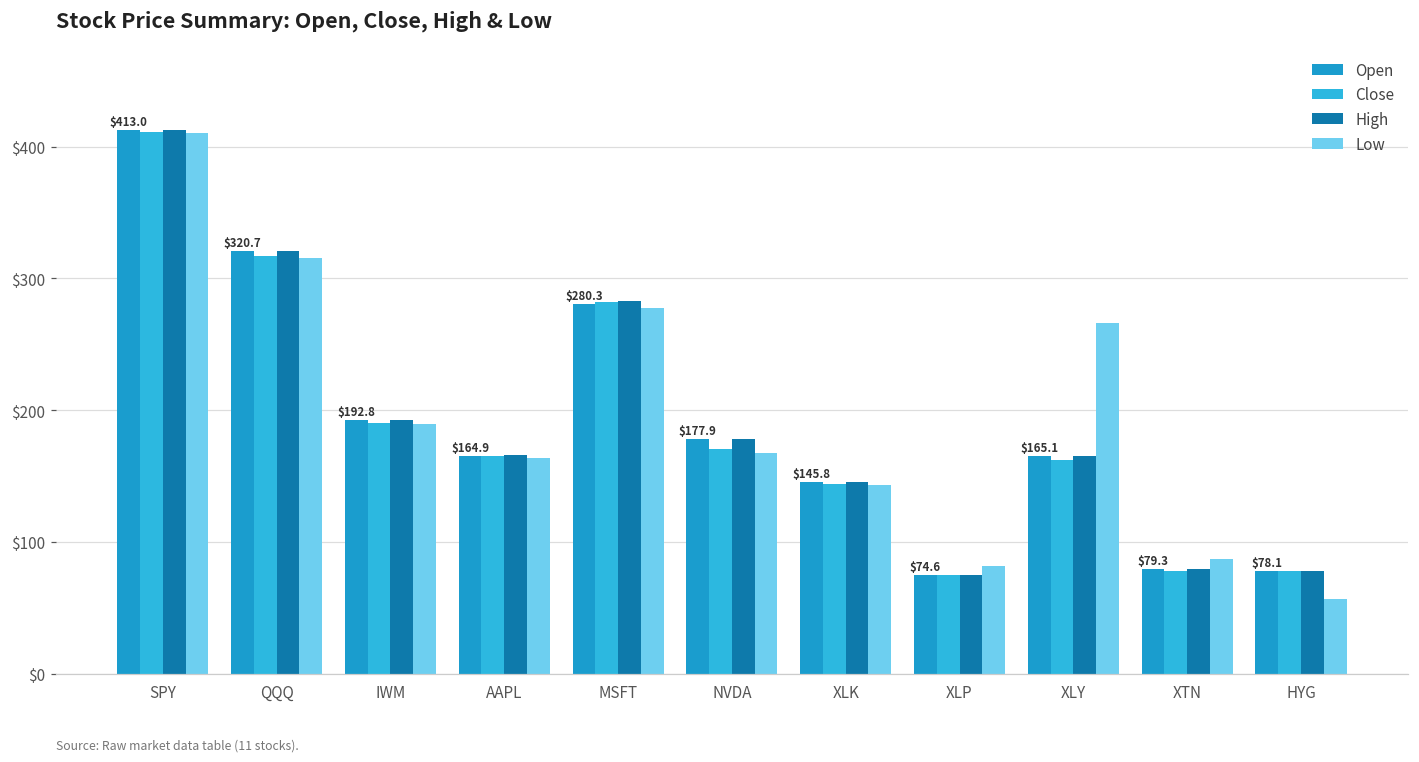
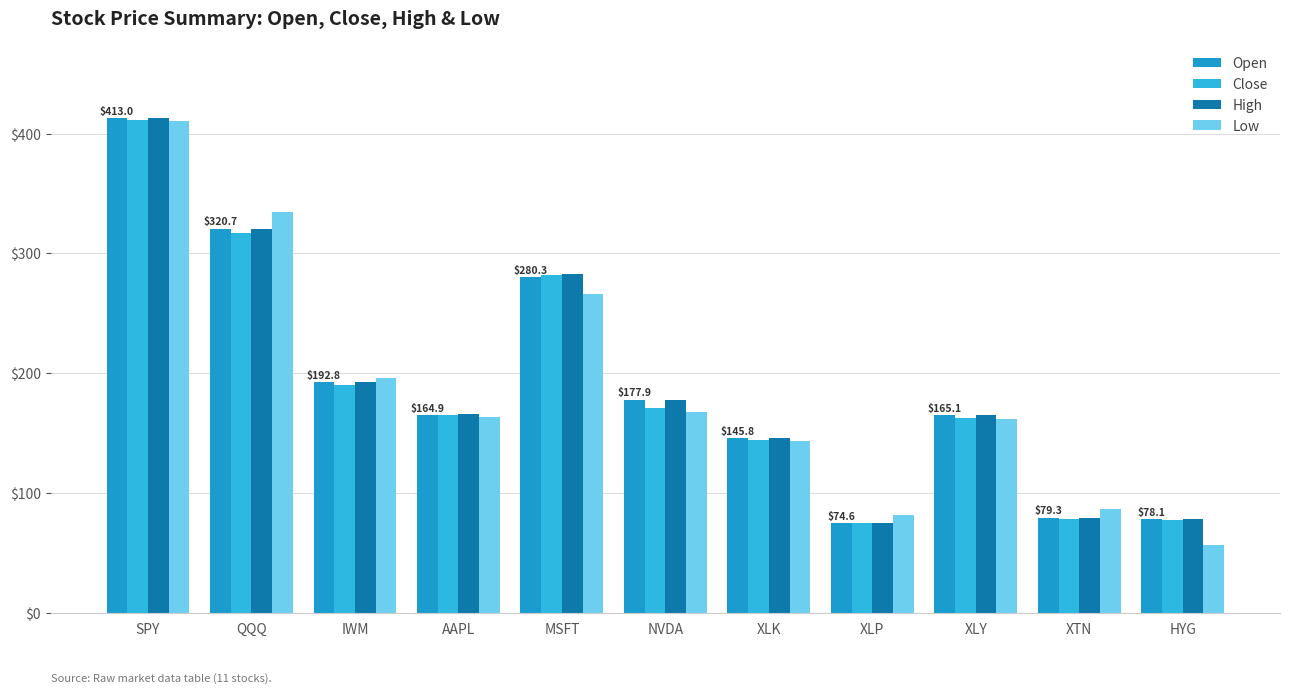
Low, QQQ: $315 -> $334
Low, IWM: $189 -> $196
Low, MSFT: $278 -> $266
Low, XLY: $266 -> $161
